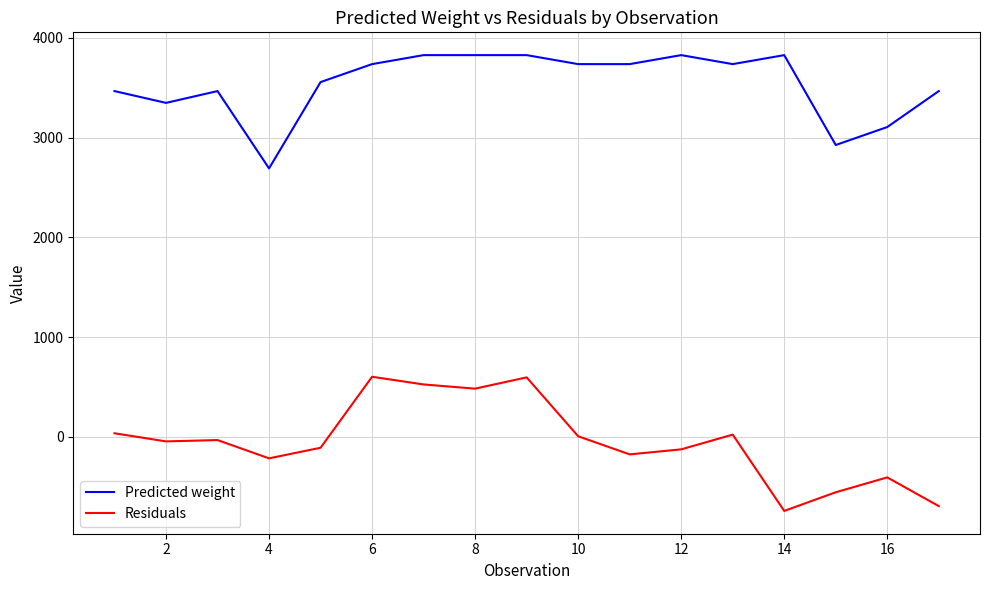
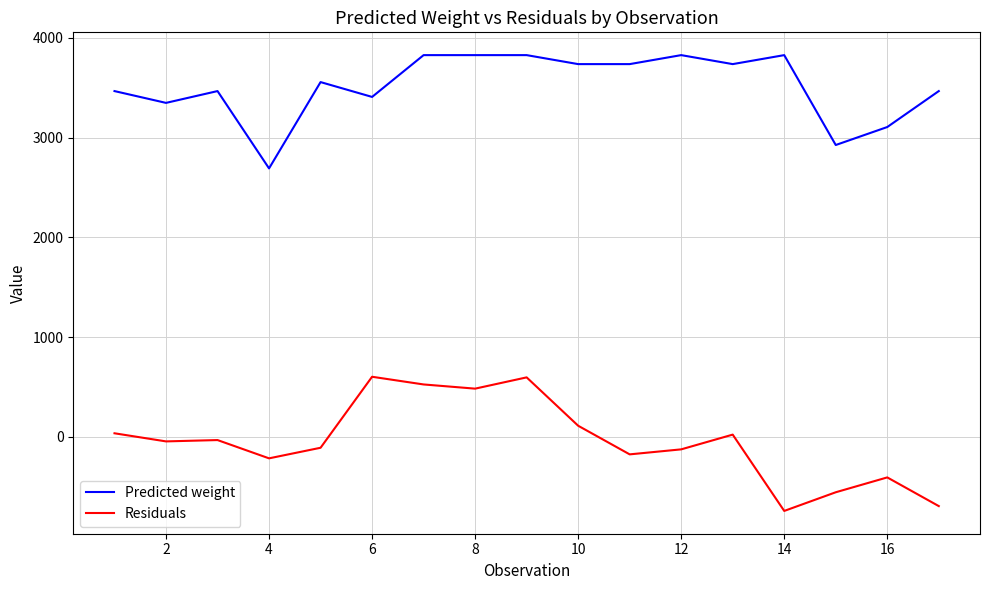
Predicted weight, 6: 3700 -> 3400
Residuals, 10: 0 -> 100
